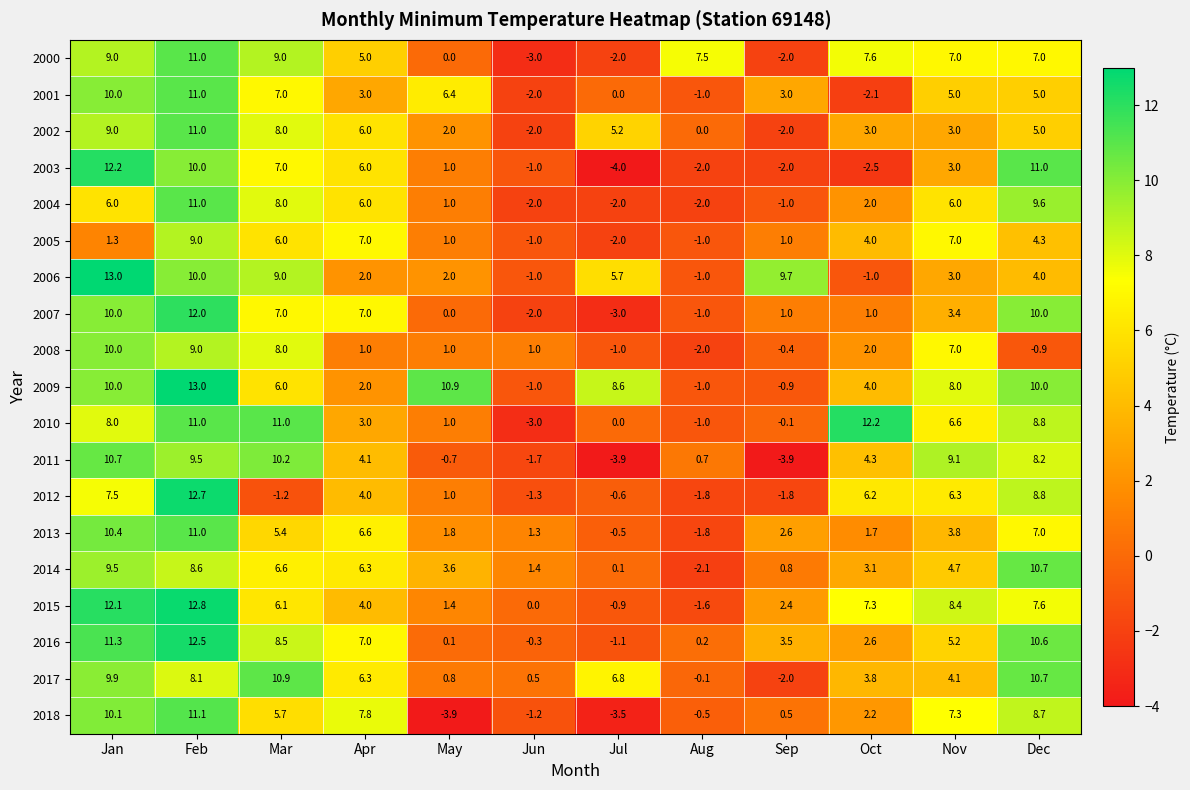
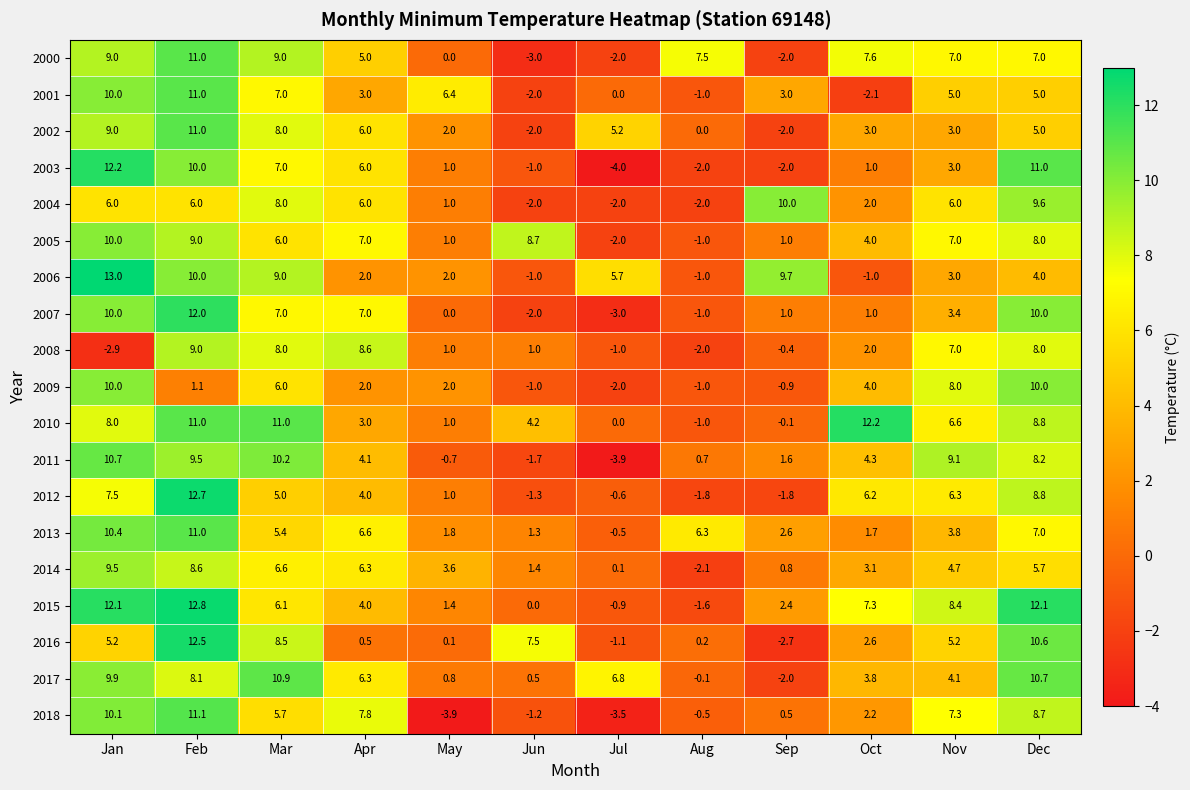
2003, Oct: -2.5 -> 1.0
2004, Feb: 11.0 -> 6.0
2004, Sep: -1.0 -> 10.0
2005, Jan: 1.3 -> 10.0
2005, Jun: -1.0 -> 8.7
2005, Dec: 4.3 -> 8.0
2008, Jan: 10.0 -> -2.9
2008, Apr: 1.0 -> 8.6
2008, Dec: -0.9 -> 8.0
2009, Feb: 13.0 -> 1.1
2009, May: 10.9 -> 2.0
2009, Jul: 8.6 -> -2.0
2010, Jun: -3.0 -> 4.2
2011, Sep: -3.9 -> 1.6
2012, Mar: -1.2 -> 5.0
2013, Aug: -1.8 -> 6.3
2014, Dec: 10.7 -> 5.7
2015, Dec: 7.6 -> 12.1
2016, Jan: 11.3 -> 5.2
2016, Apr: 7.0 -> 0.5
2016, Jun: -0.3 -> 7.5
2016, Sep: 3.5 -> -2.7
